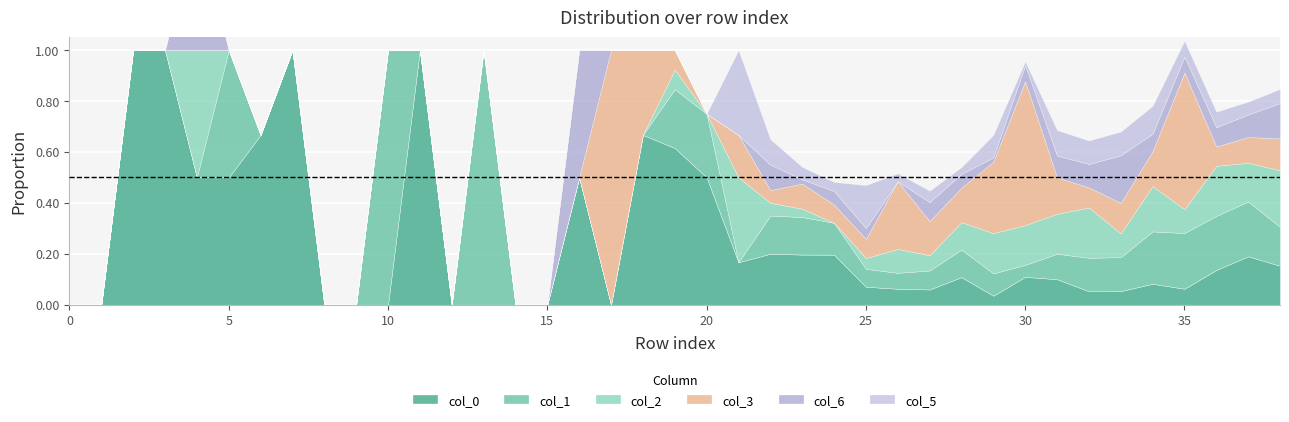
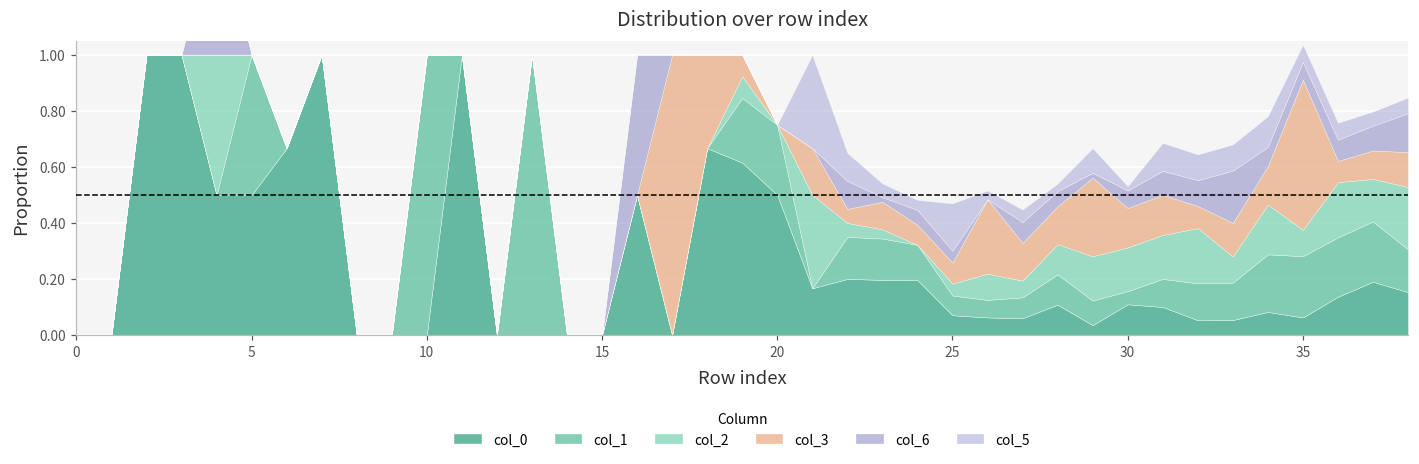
col_3, 30: 0.57 -> 0.14
